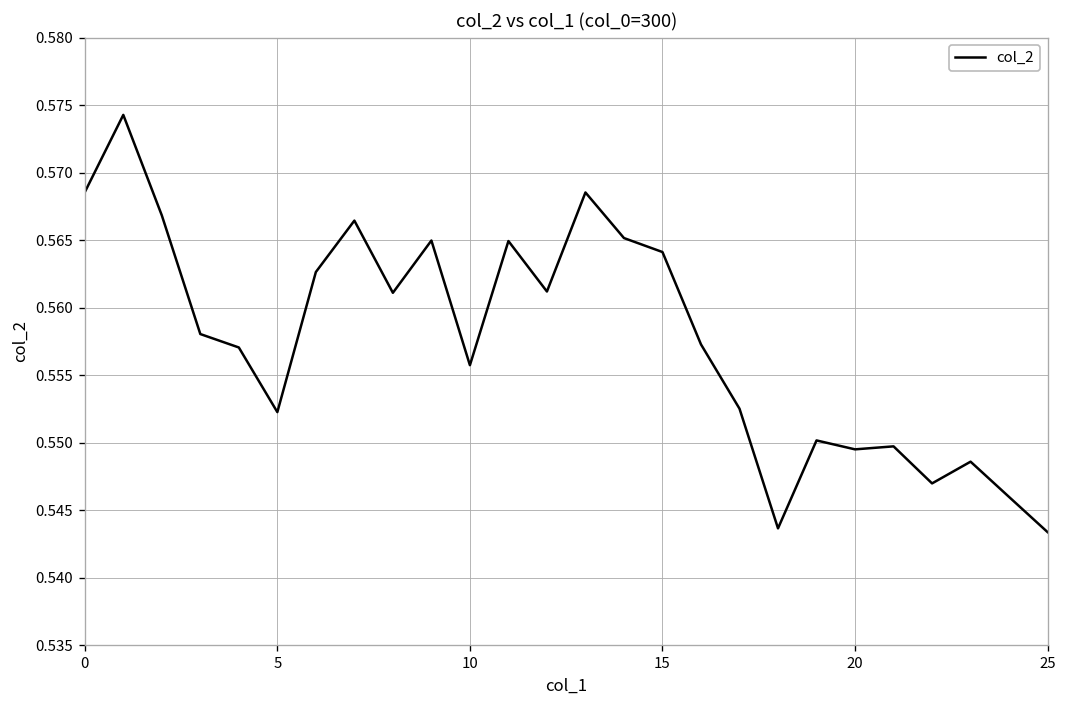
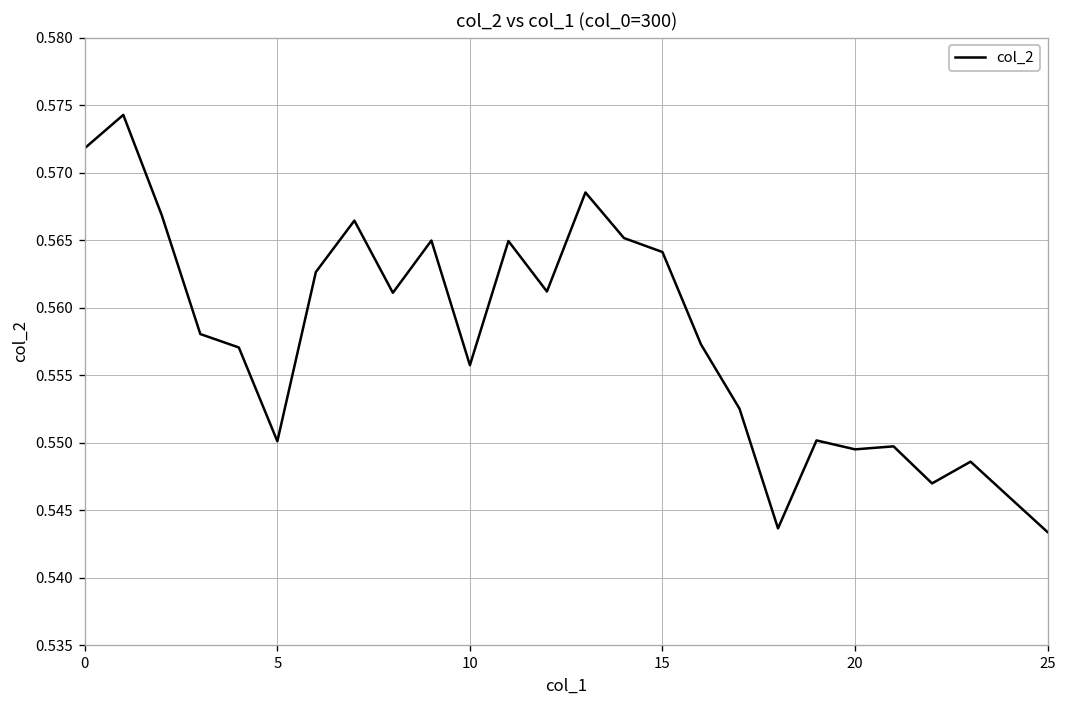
0: 0.5686 -> 0.5718
5: 0.5523 -> 0.5501
